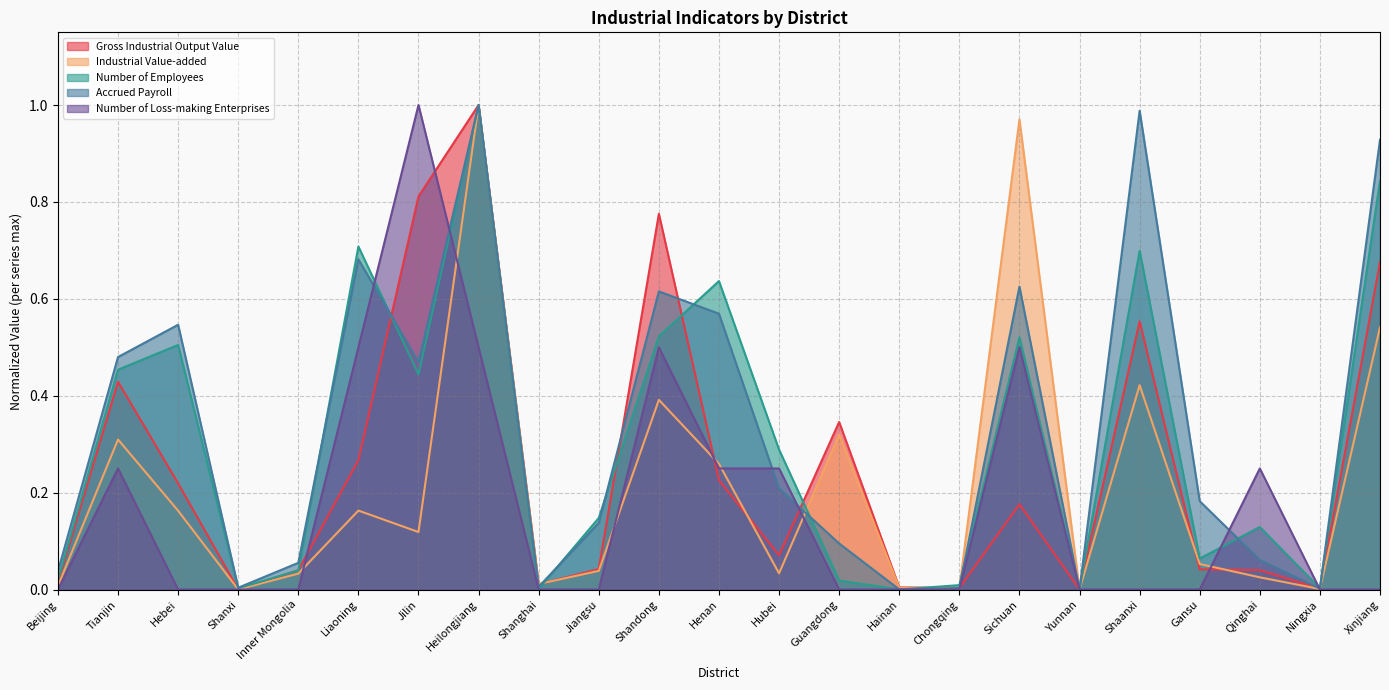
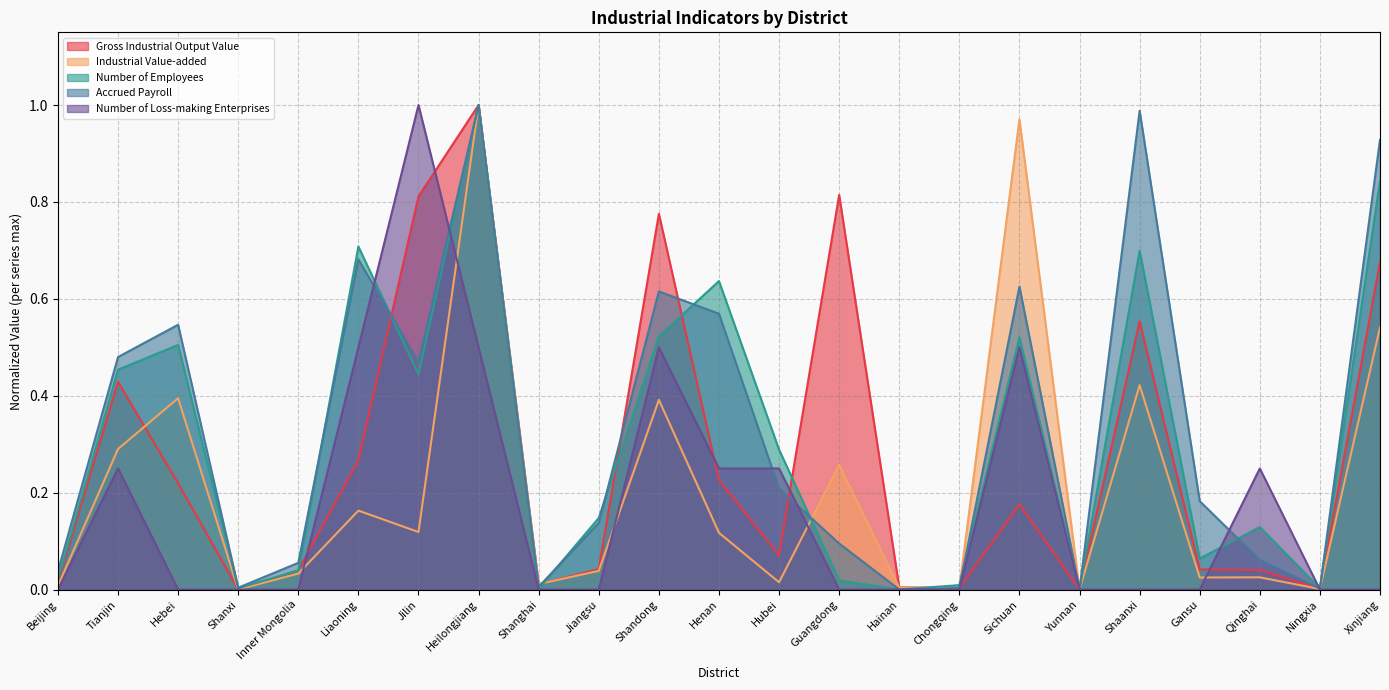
Industrial Value-added, Tianjin: 0.31 -> 0.29
Industrial Value-added, Hebei: 0.16 -> 0.39
Industrial Value-added, Henan: 0.26 -> 0.12
Industrial Value-added, Hubei: 0.03 -> 0.02
Gross Industrial Output Value, Guangdong: 0.35 -> 0.81
Industrial Value-added, Guangdong: 0.32 -> 0.26
Industrial Value-added, Gansu: 0.05 -> 0.02
